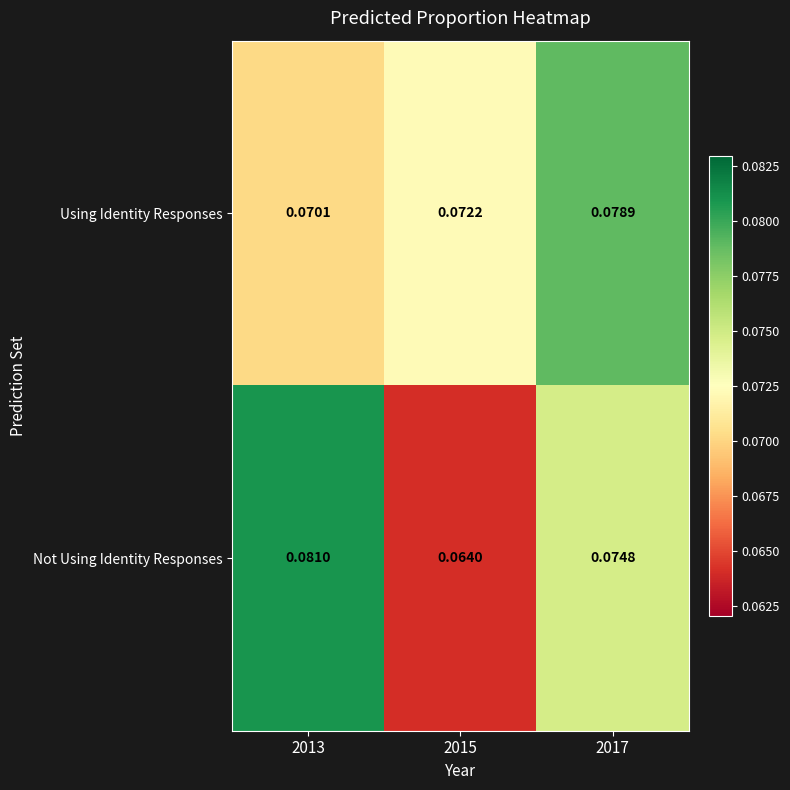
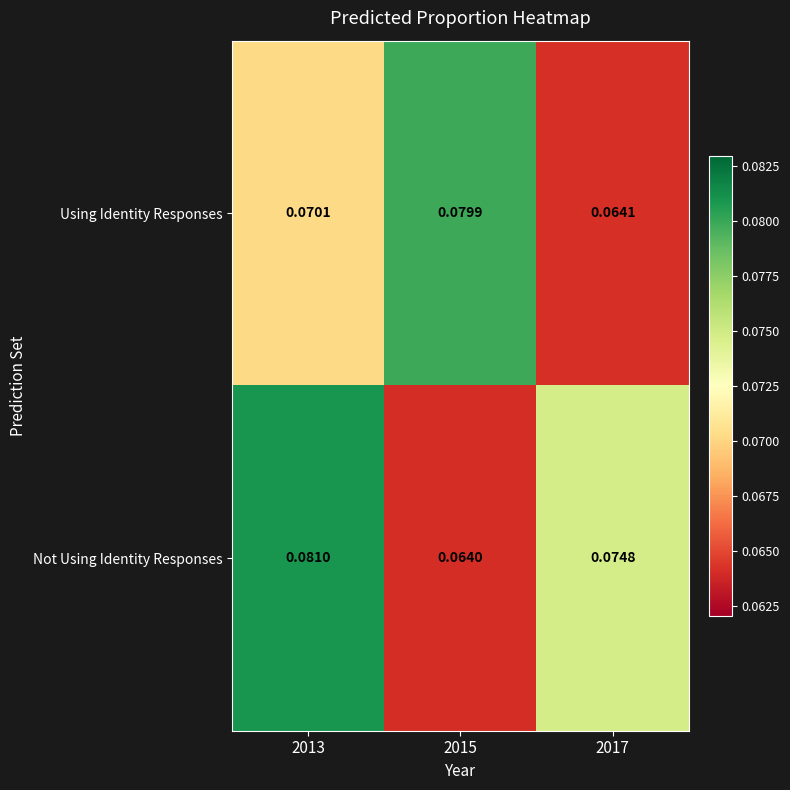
Using Identity Responses, 2015: 0.0722 -> 0.0799
Using Identity Responses, 2017: 0.0789 -> 0.0641
